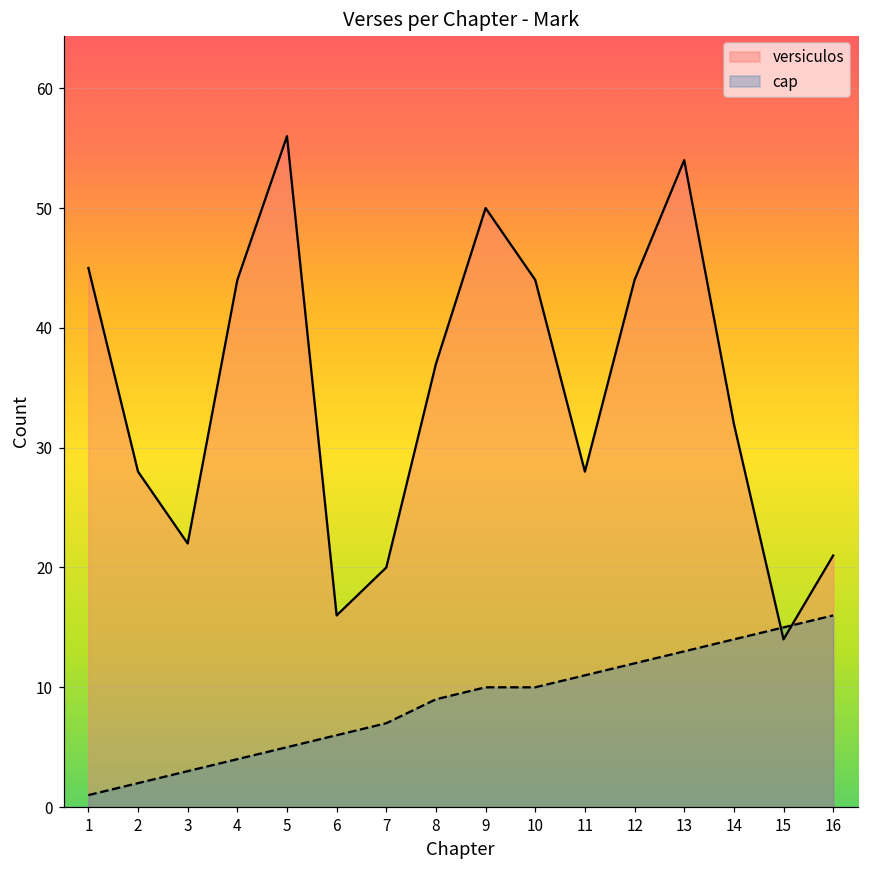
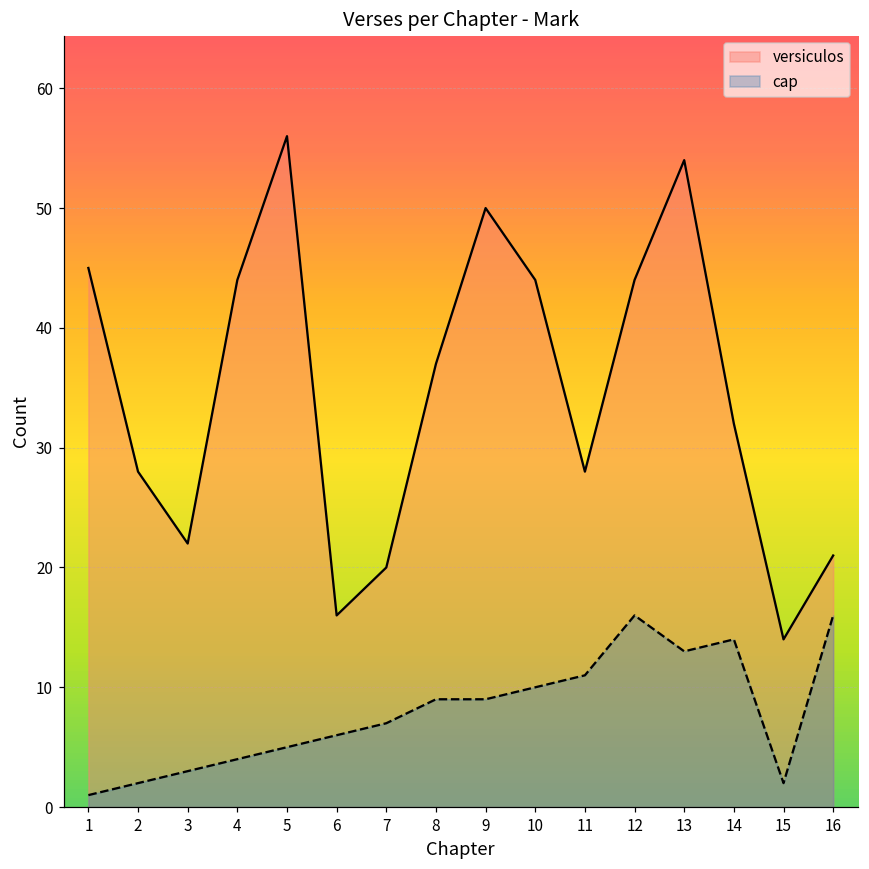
cap, 9: 10 -> 9
cap, 12: 12 -> 16
cap, 15: 15 -> 2
